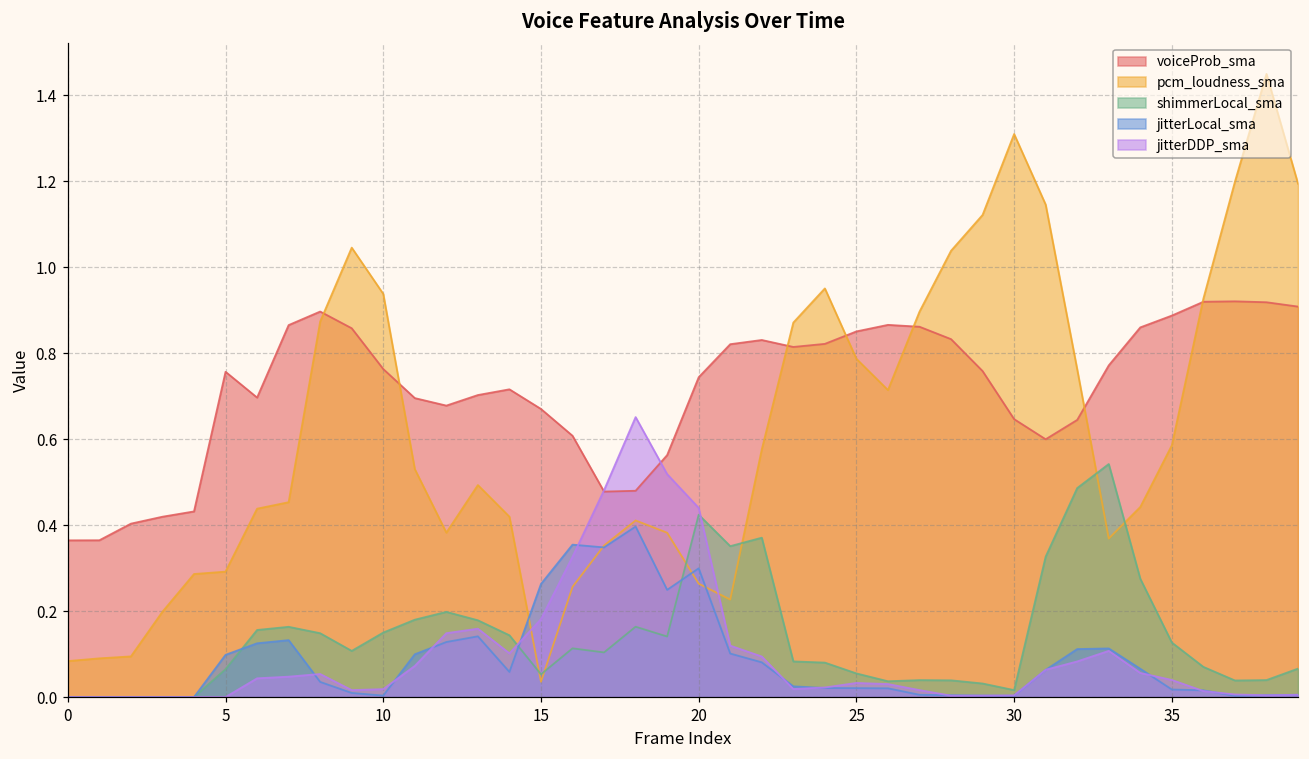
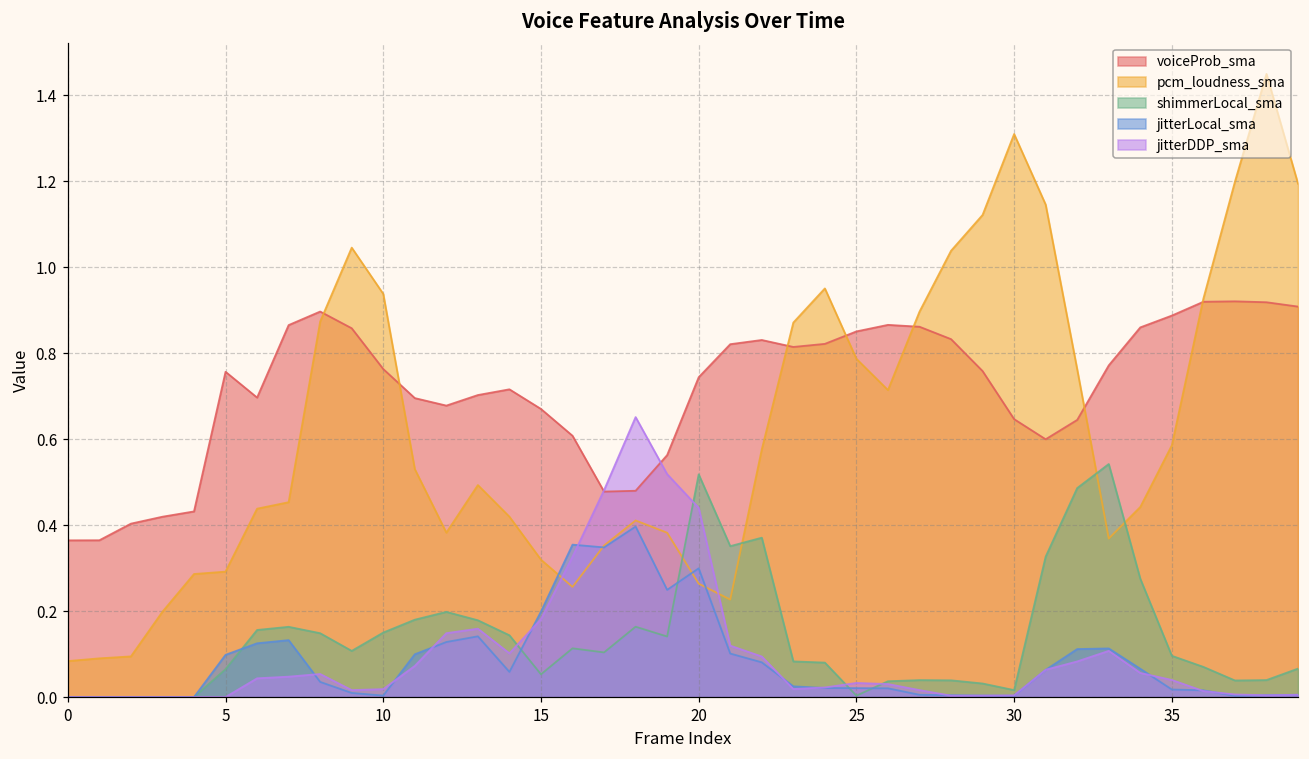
pcm_loudness_sma, 15: 0.04 -> 0.32
jitterLocal_sma, 15: 0.26 -> 0.20
shimmerLocal_sma, 20: 0.42 -> 0.52
shimmerLocal_sma, 25: 0.06 -> 0.00
shimmerLocal_sma, 35: 0.13 -> 0.10
